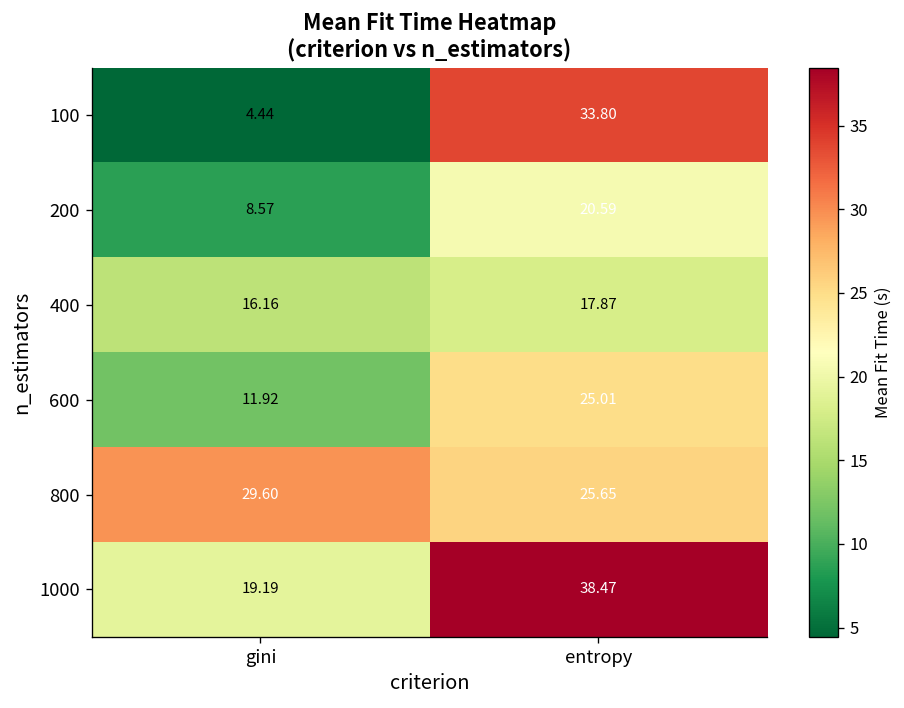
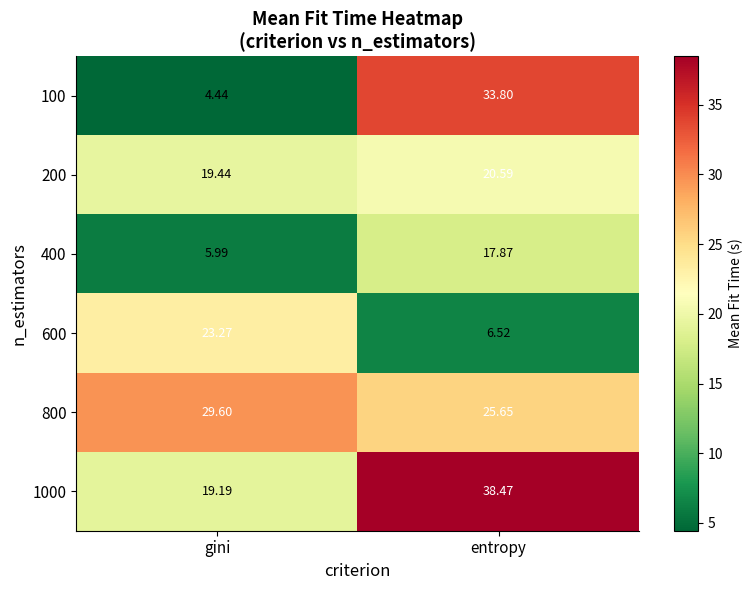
200, gini: 8.57 -> 19.44
400, gini: 16.16 -> 5.99
600, gini: 11.92 -> 23.27
600, entropy: 25.01 -> 6.52
